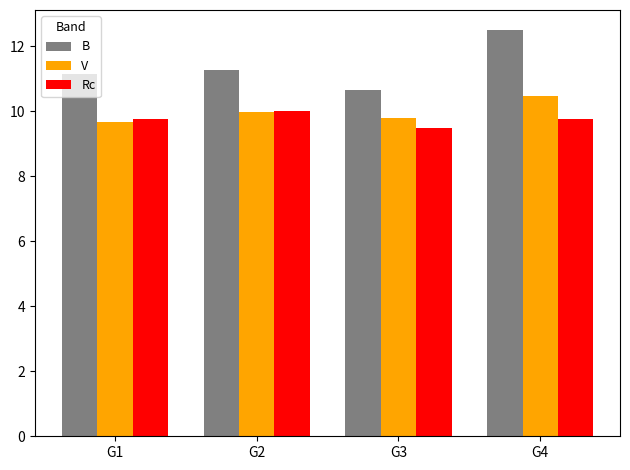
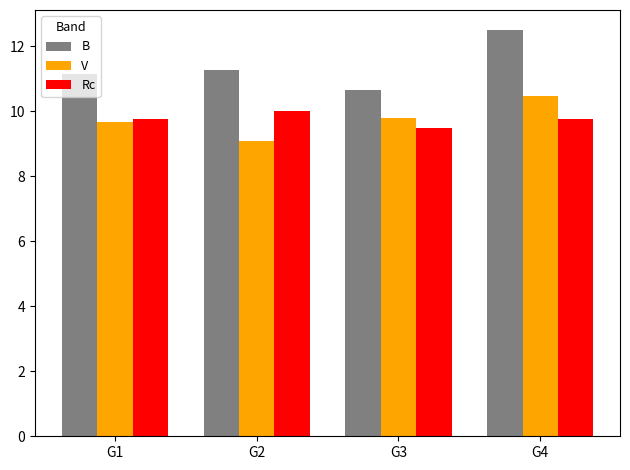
V, G2: 10.0 -> 9.1
